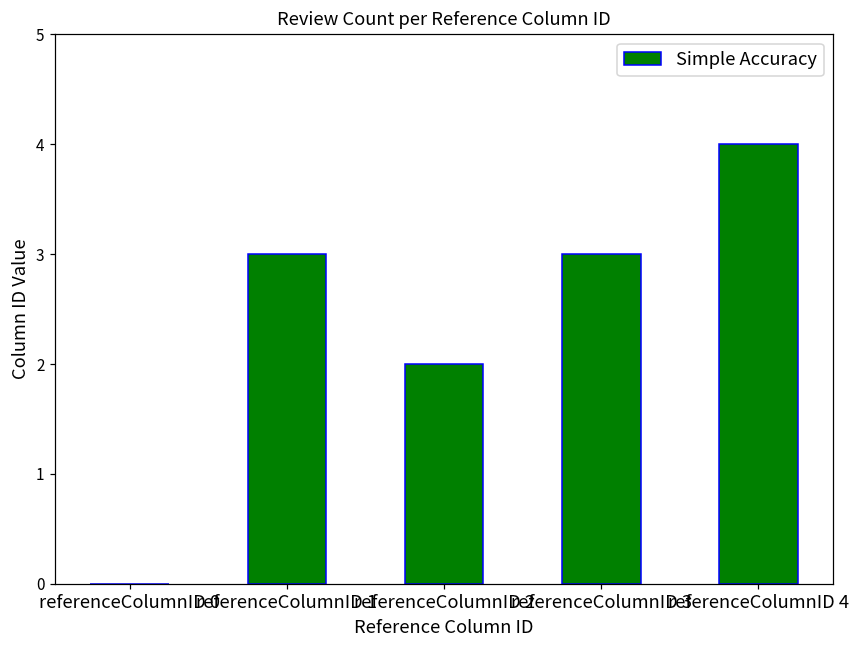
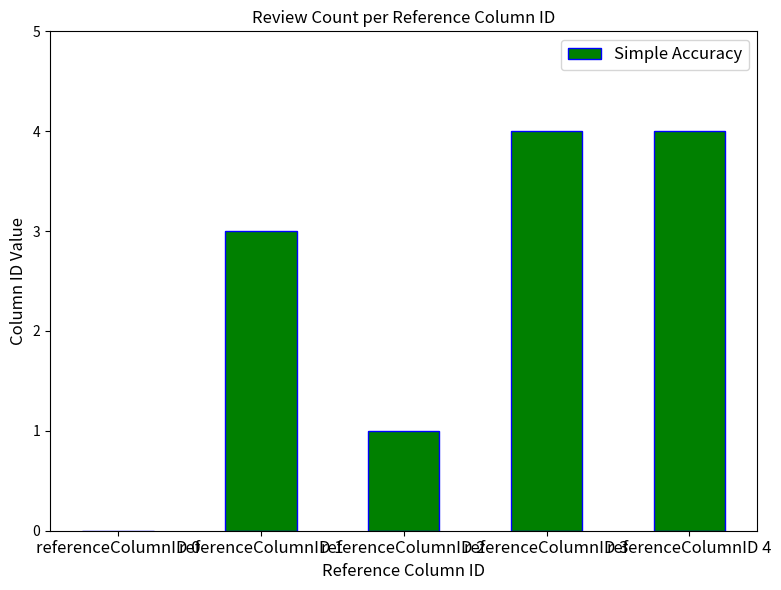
referenceColumnID 2: 2 -> 1
referenceColumnID 3: 3 -> 4
